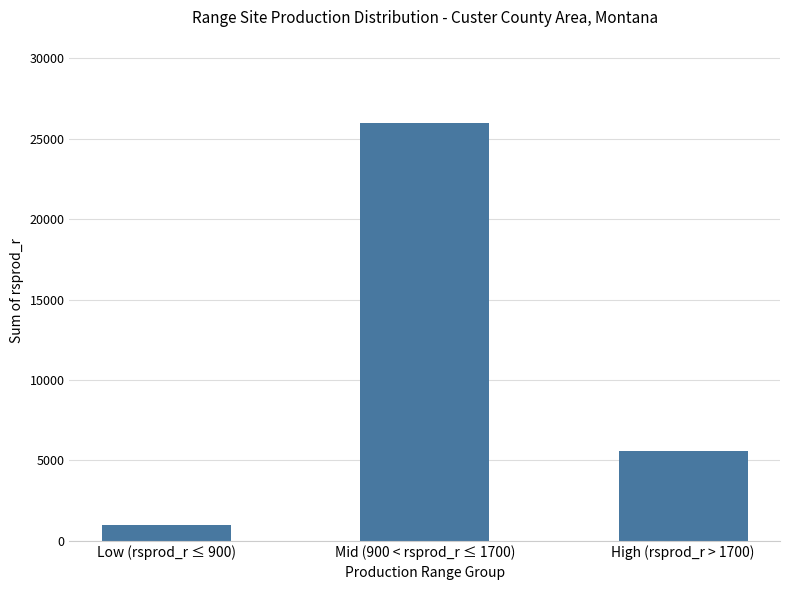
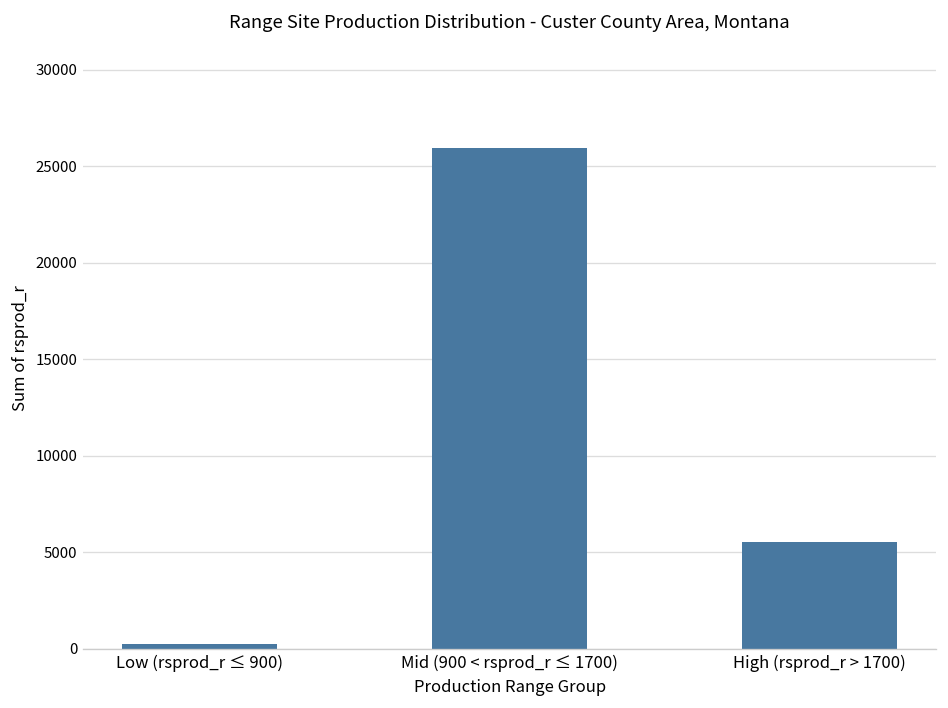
Low (rsprod_r ≤ 900): 1000 -> 300
